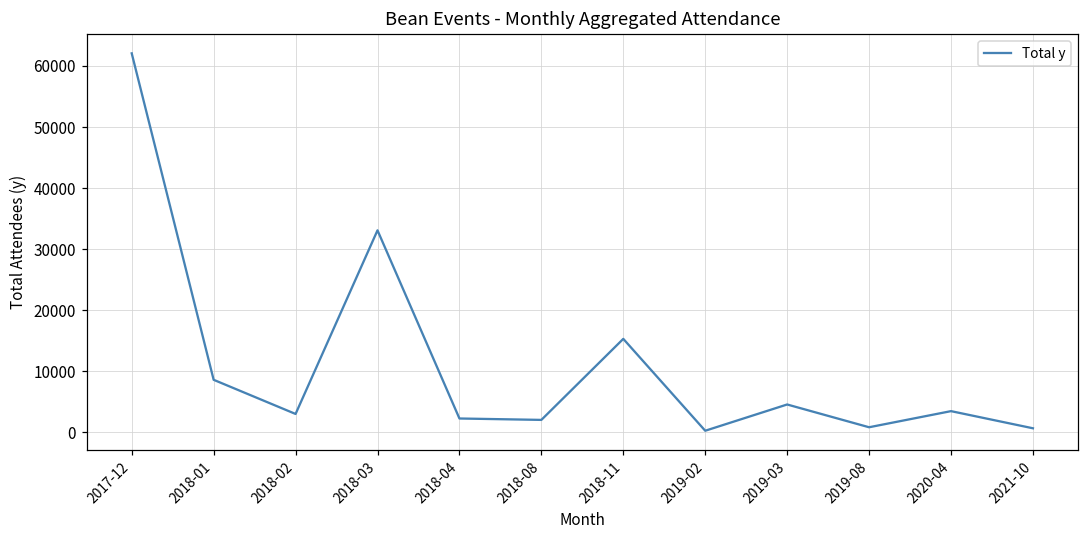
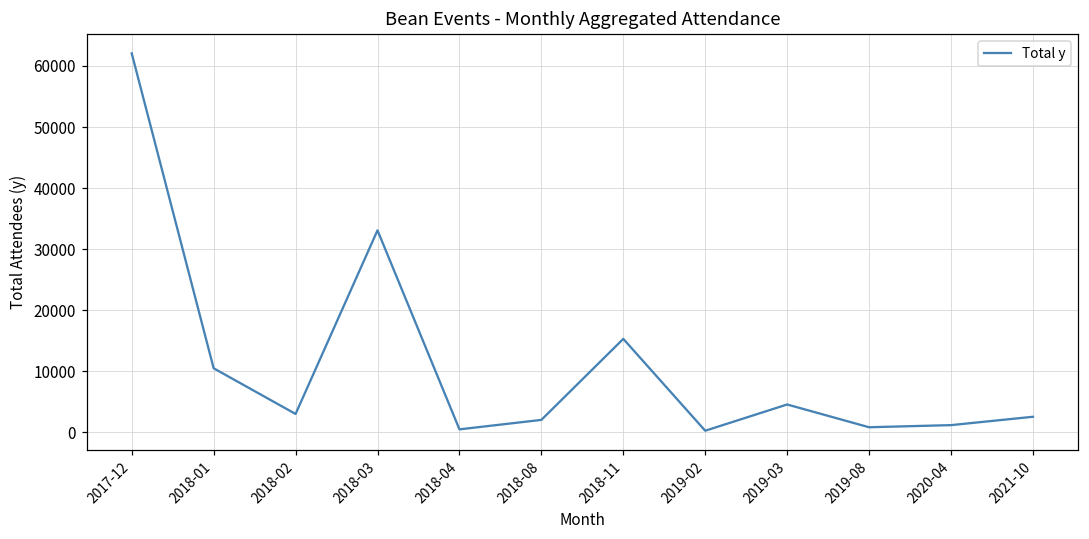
2018-01: 9000 -> 11000
2018-04: 2000 -> 1000
2020-04: 3000 -> 1000
2021-10: 1000 -> 3000
